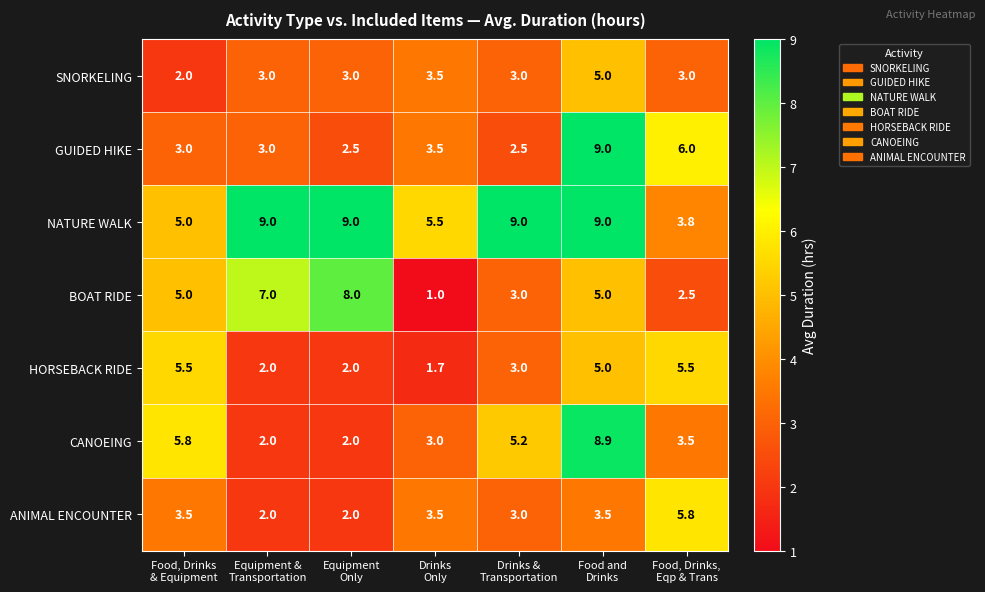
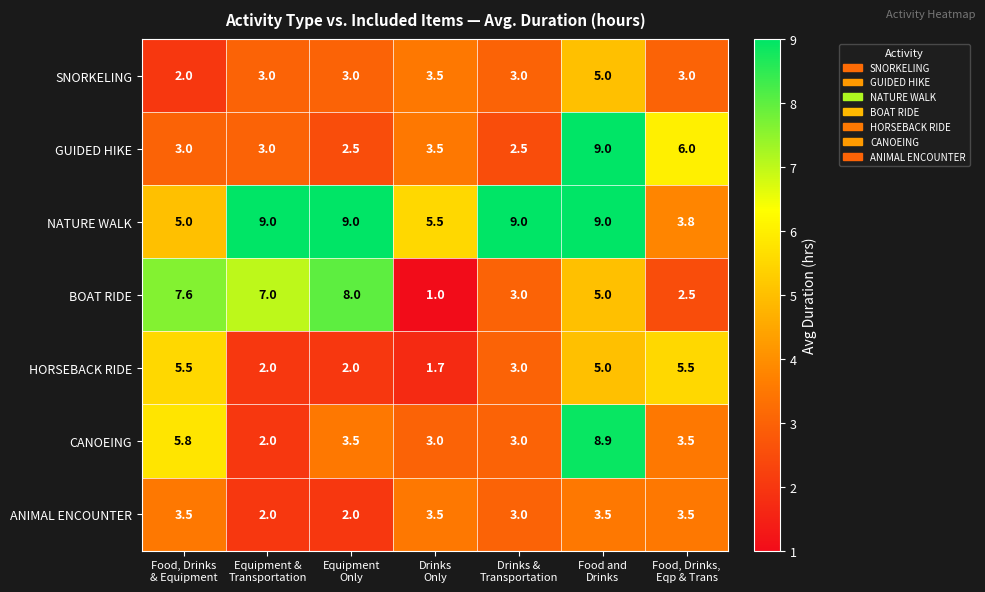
BOAT RIDE, Food, Drinks & Equipment: 5.0 -> 7.6
CANOEING, Equipment Only: 2.0 -> 3.5
CANOEING, Drinks & Transportation: 5.2 -> 3.0
ANIMAL ENCOUNTER, Food, Drinks, Eqp & Trans: 5.8 -> 3.5
